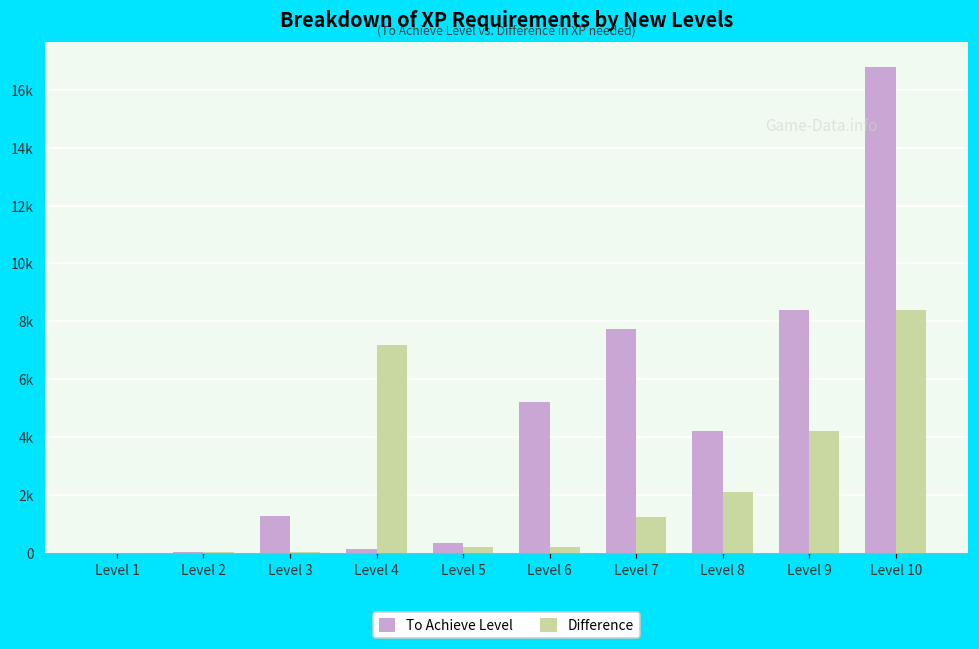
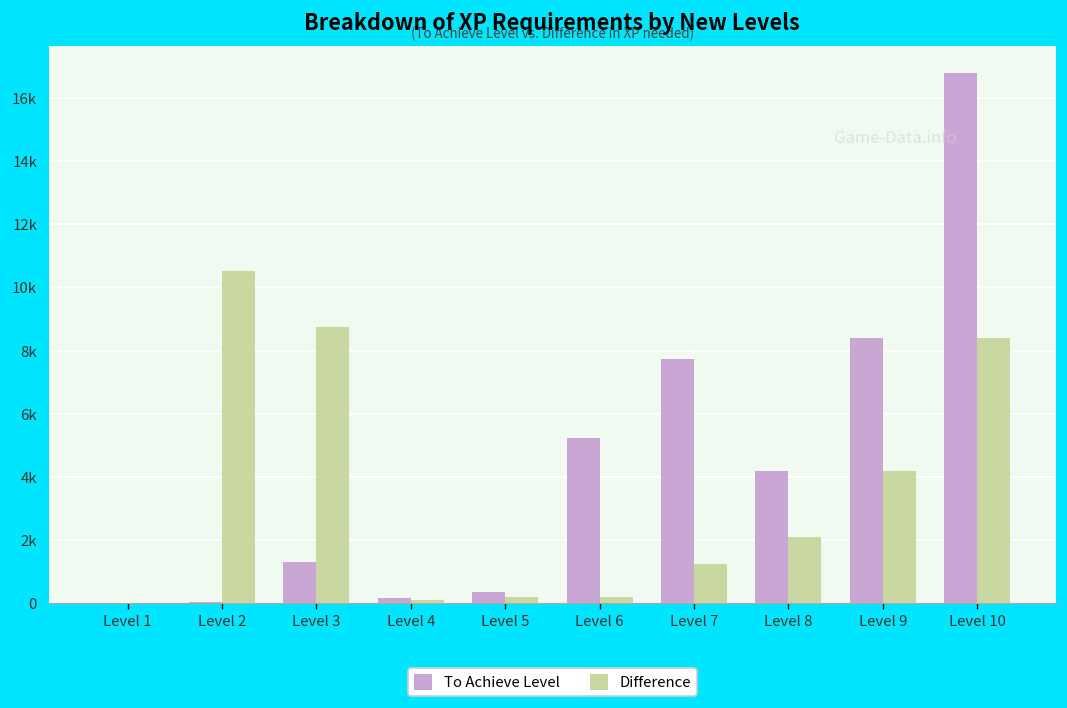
Difference, Level 2: 0 -> 10500
Difference, Level 3: 0 -> 8700
Difference, Level 4: 7200 -> 100
